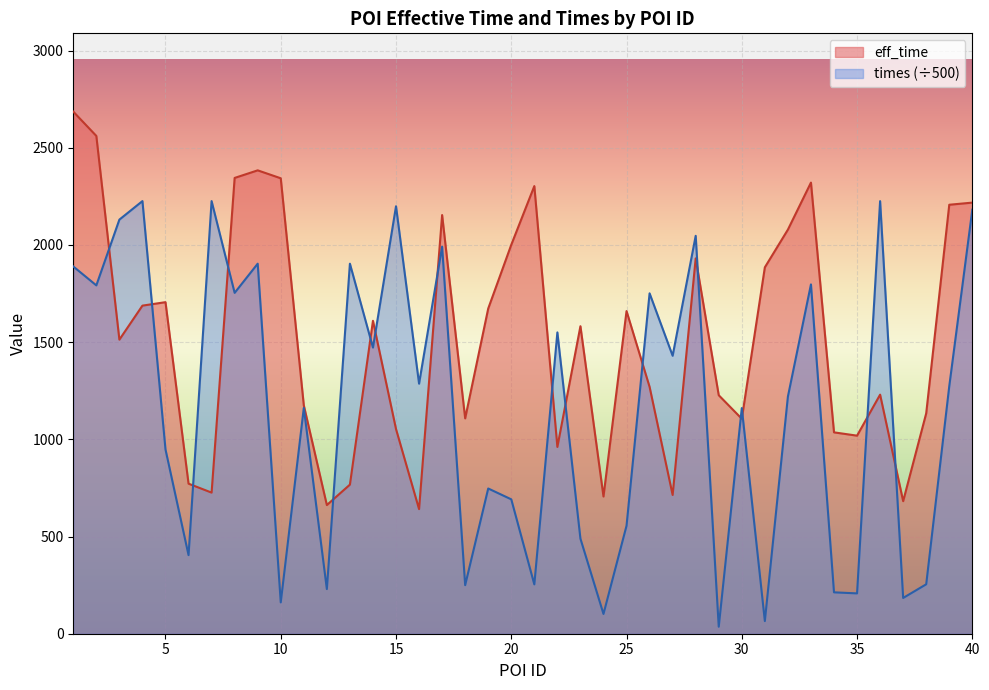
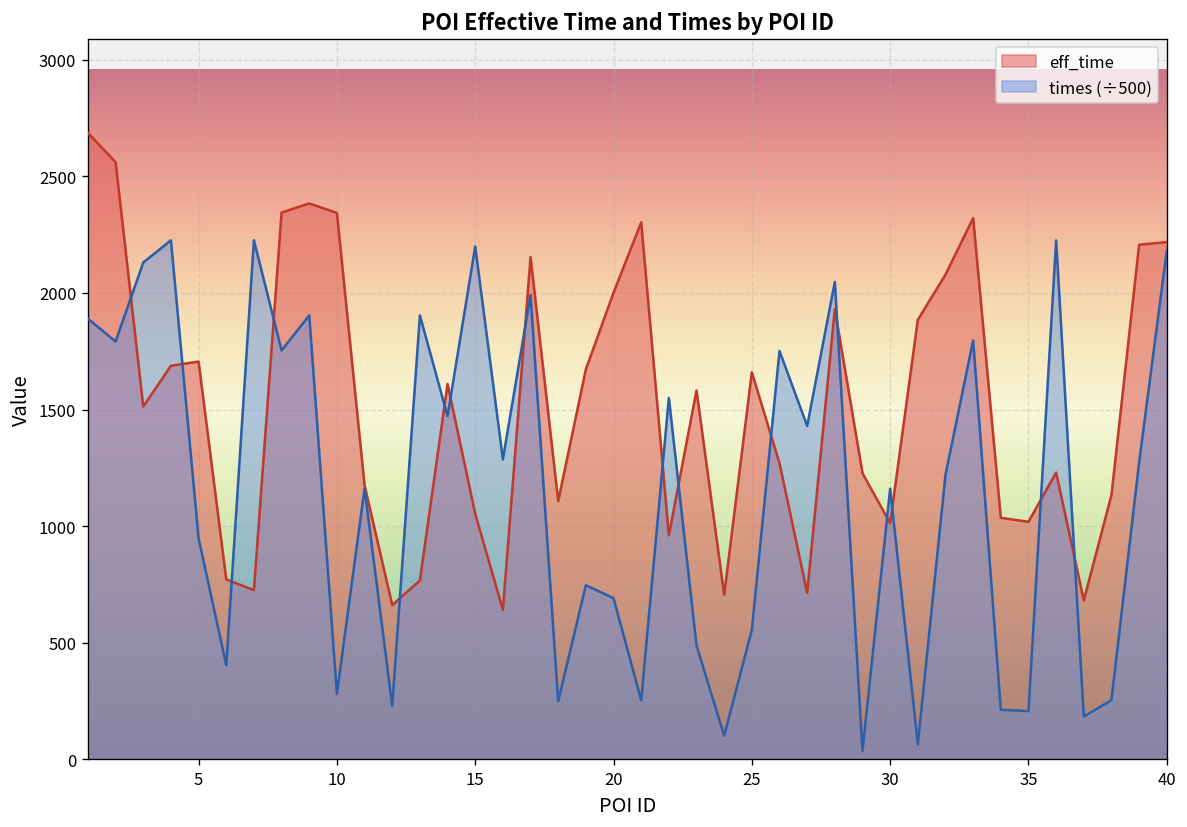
times (÷500), 10: 160 -> 280
eff_time, 30: 1110 -> 1010
